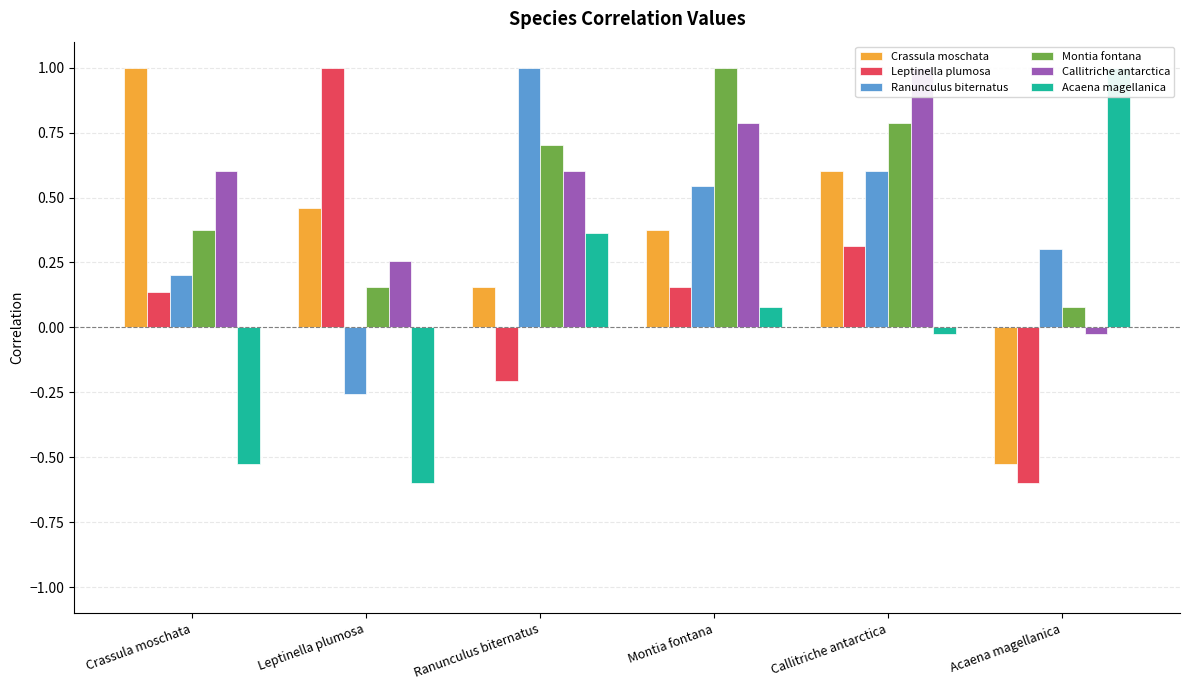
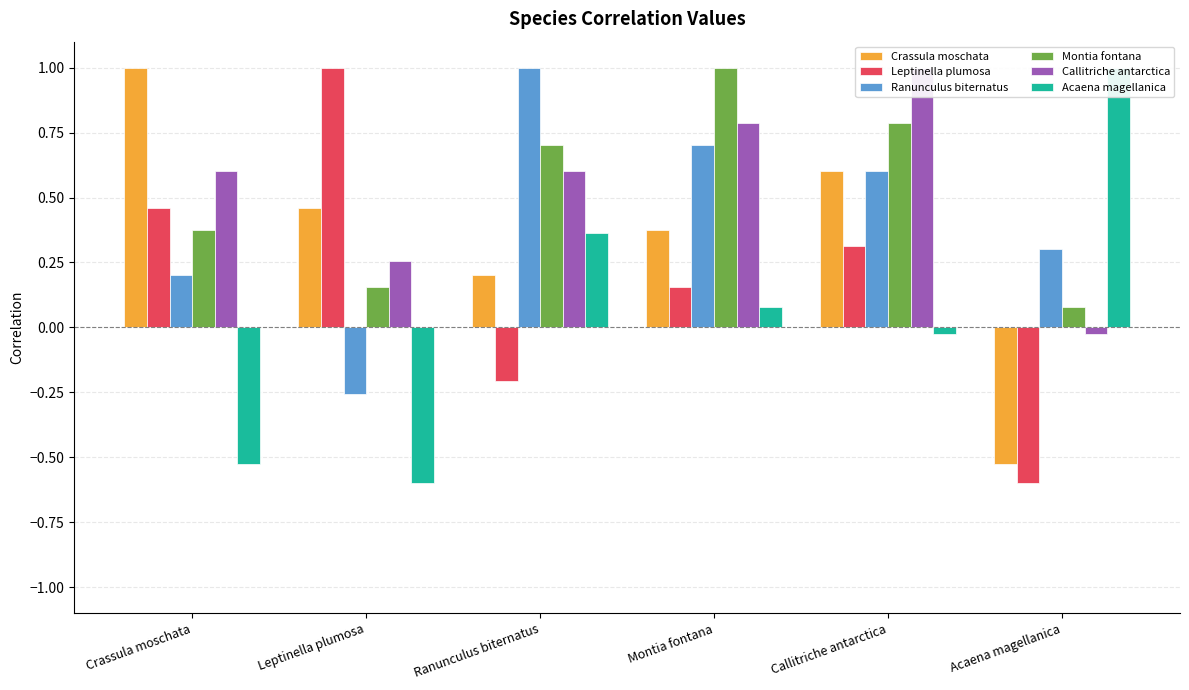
Leptinella plumosa, Crassula moschata: 0.14 -> 0.46
Crassula moschata, Ranunculus biternatus: 0.16 -> 0.20
Ranunculus biternatus, Montia fontana: 0.54 -> 0.70
